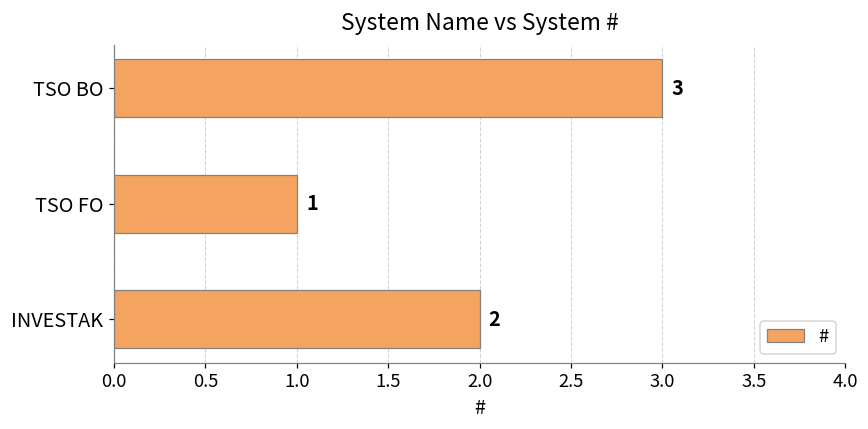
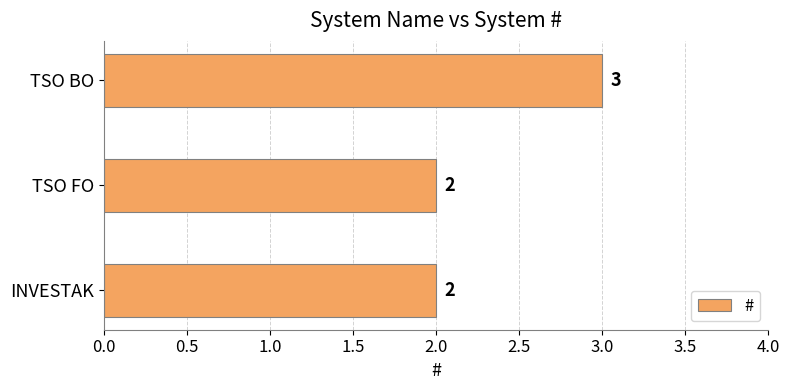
TSO FO: 1 -> 2
